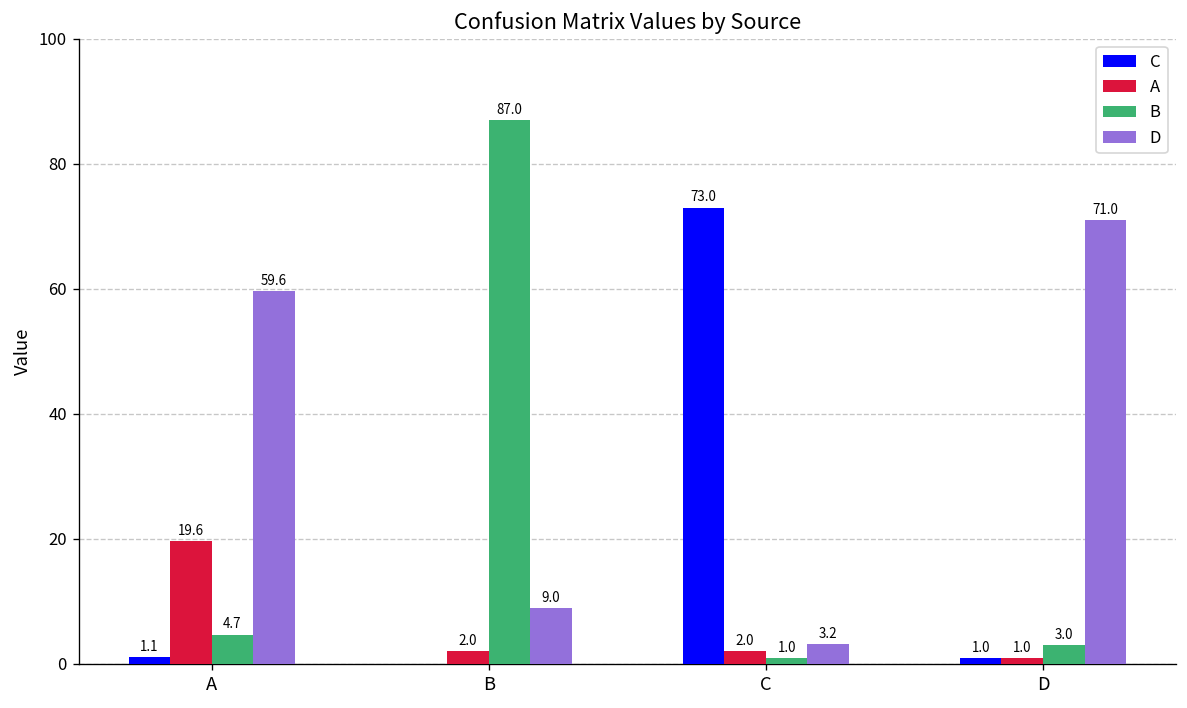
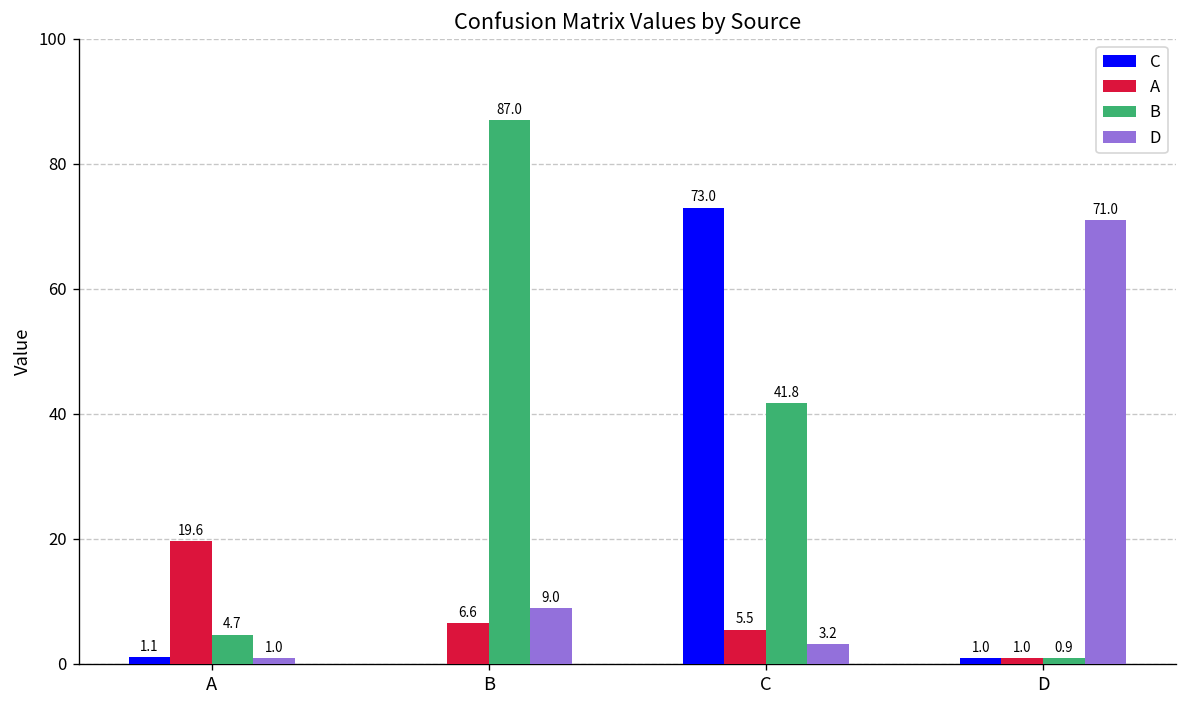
D, A: 59.6 -> 1.0
A, B: 2.0 -> 6.6
A, C: 2.0 -> 5.5
B, C: 1.0 -> 41.8
B, D: 3.0 -> 0.9
